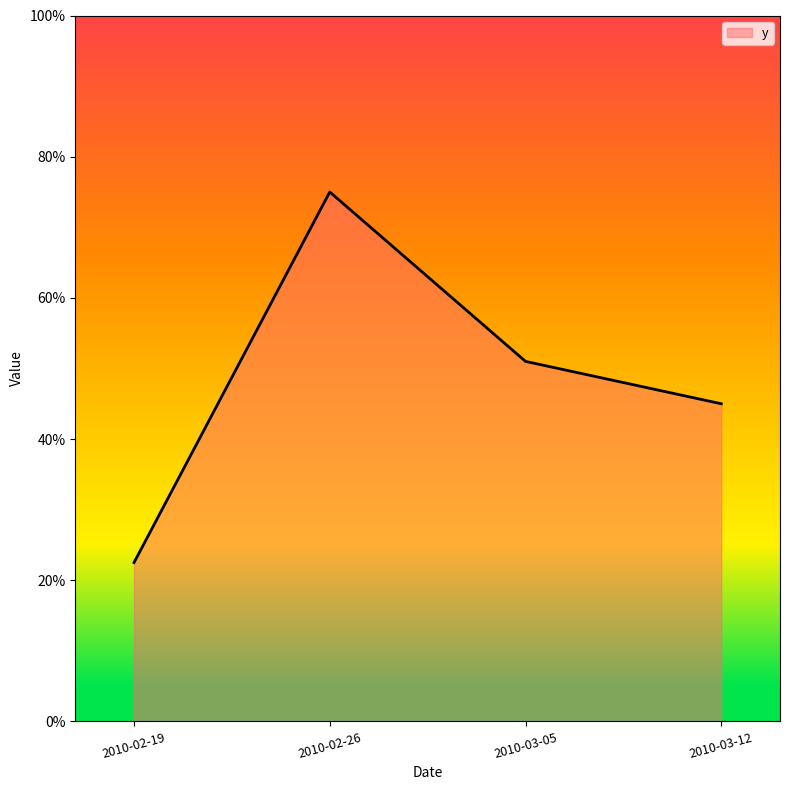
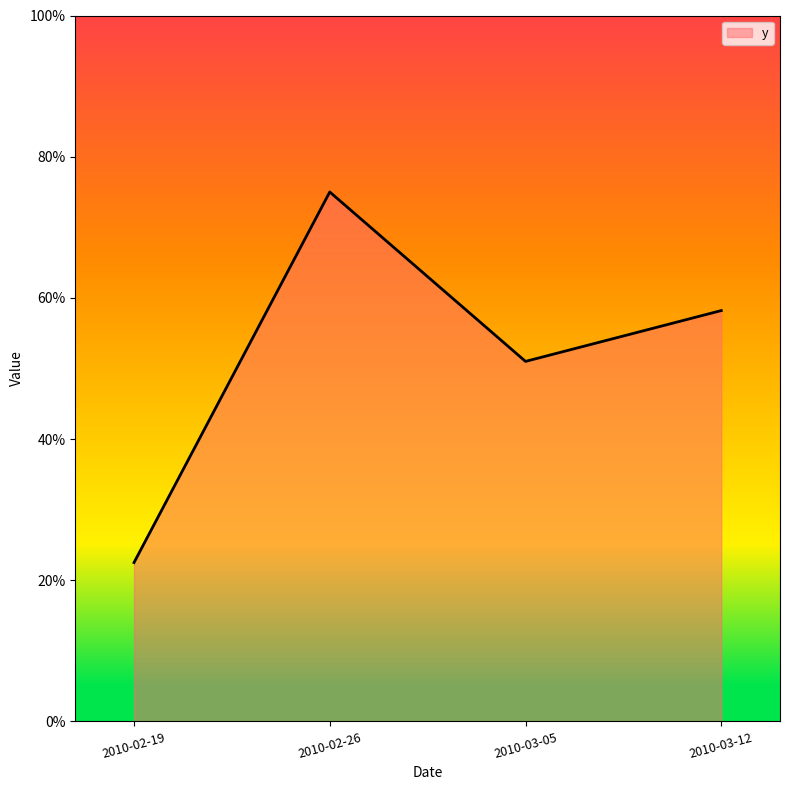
2010-03-12: 45% -> 58%
